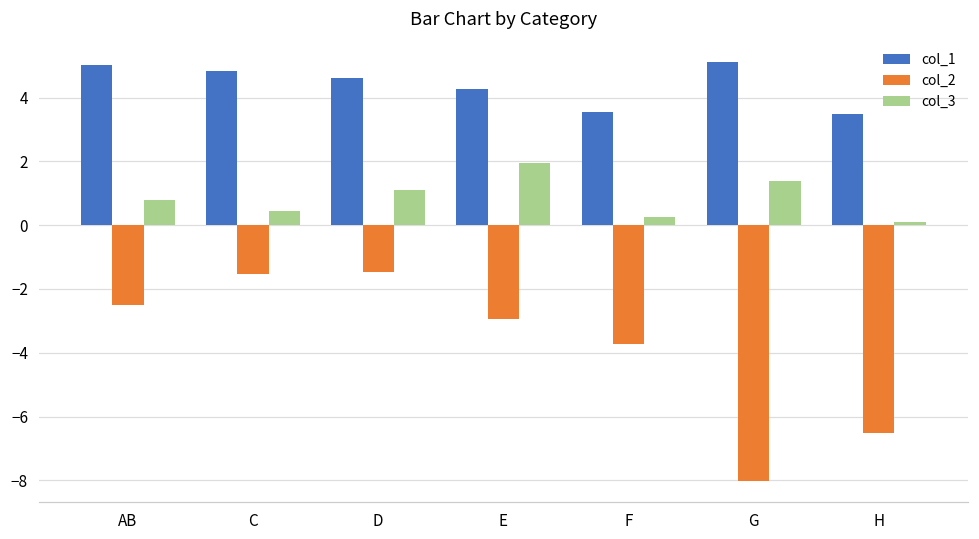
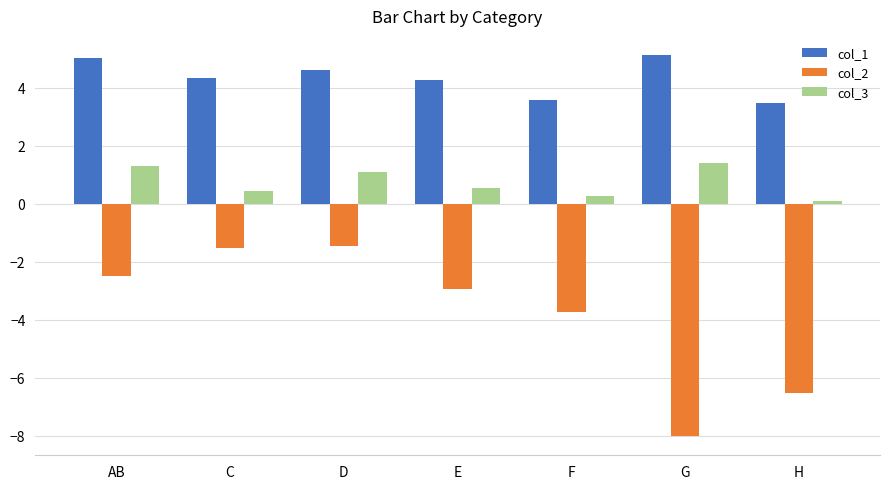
col_3, AB: 0.8 -> 1.3
col_1, C: 4.8 -> 4.3
col_3, E: 1.9 -> 0.5
